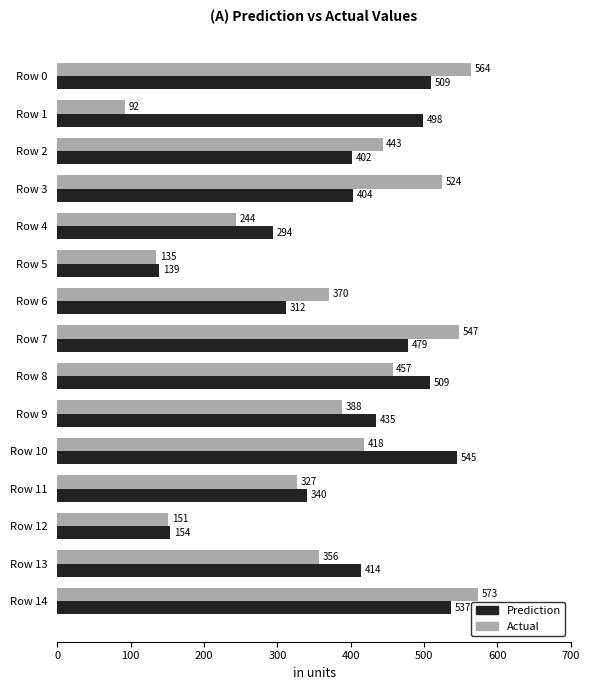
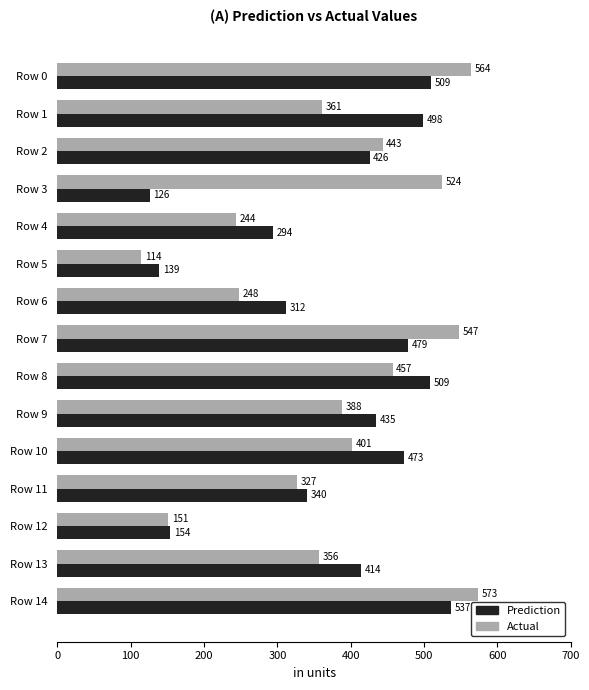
Actual, Row 1: 92 -> 361
Prediction, Row 2: 402 -> 426
Prediction, Row 3: 404 -> 126
Actual, Row 5: 135 -> 114
Actual, Row 6: 370 -> 248
Actual, Row 10: 418 -> 401
Prediction, Row 10: 545 -> 473
